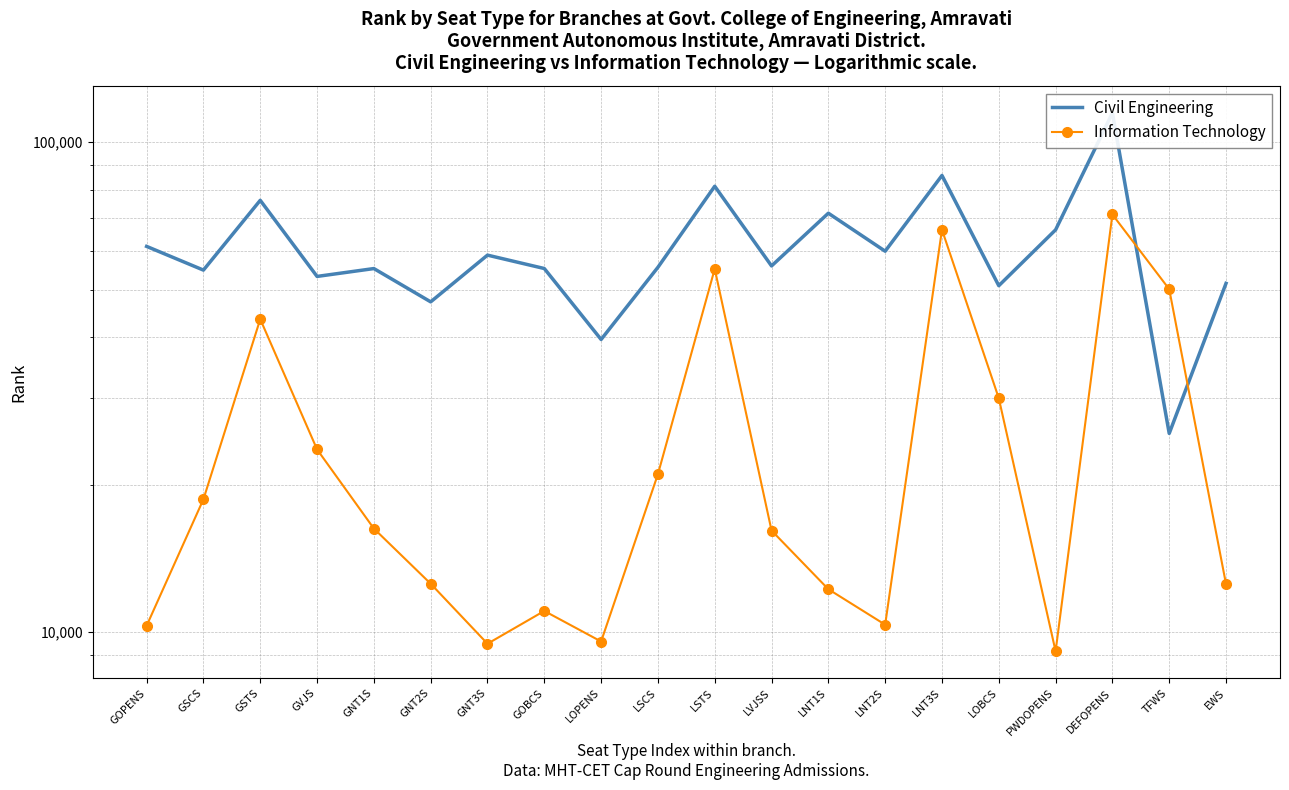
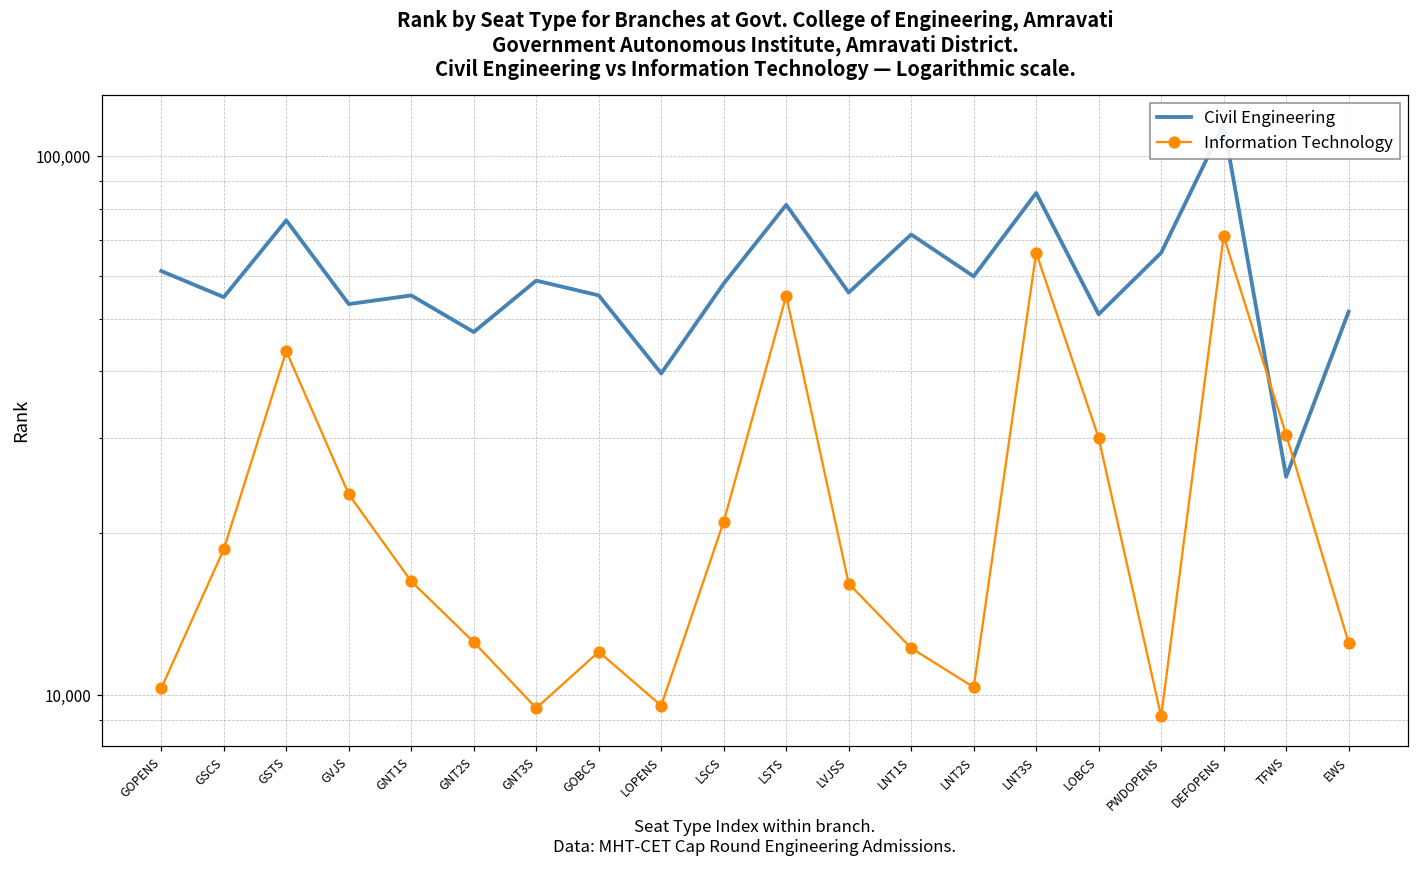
Information Technology, GOBCS: 11,000 -> 12,000
Civil Engineering, LSCS: 56,000 -> 58,000
Information Technology, TFWS: 50,000 -> 30,000
